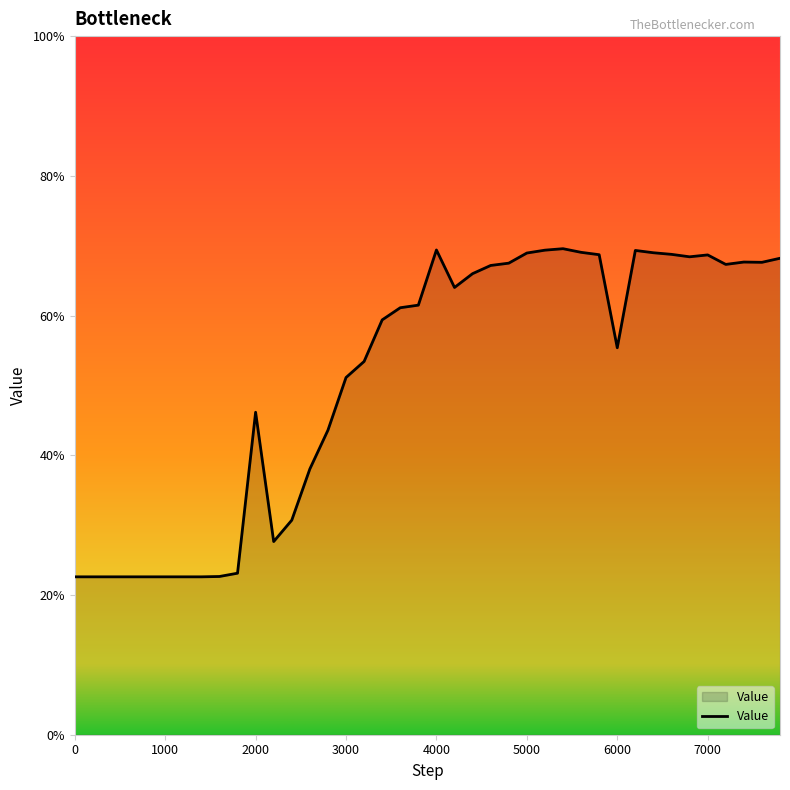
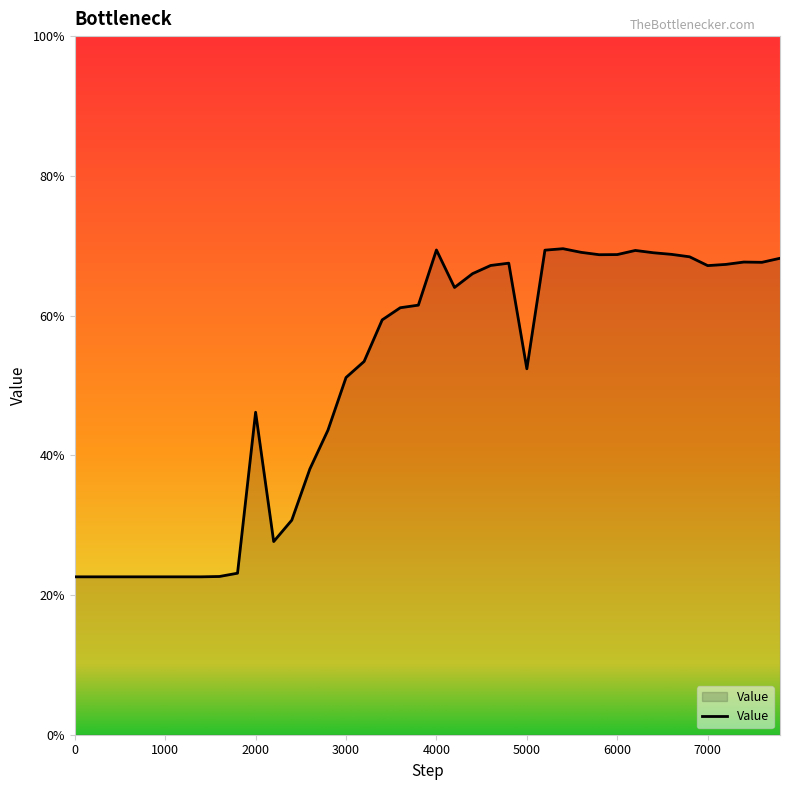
5000: 69% -> 52%
6000: 55% -> 69%
7000: 69% -> 67%
